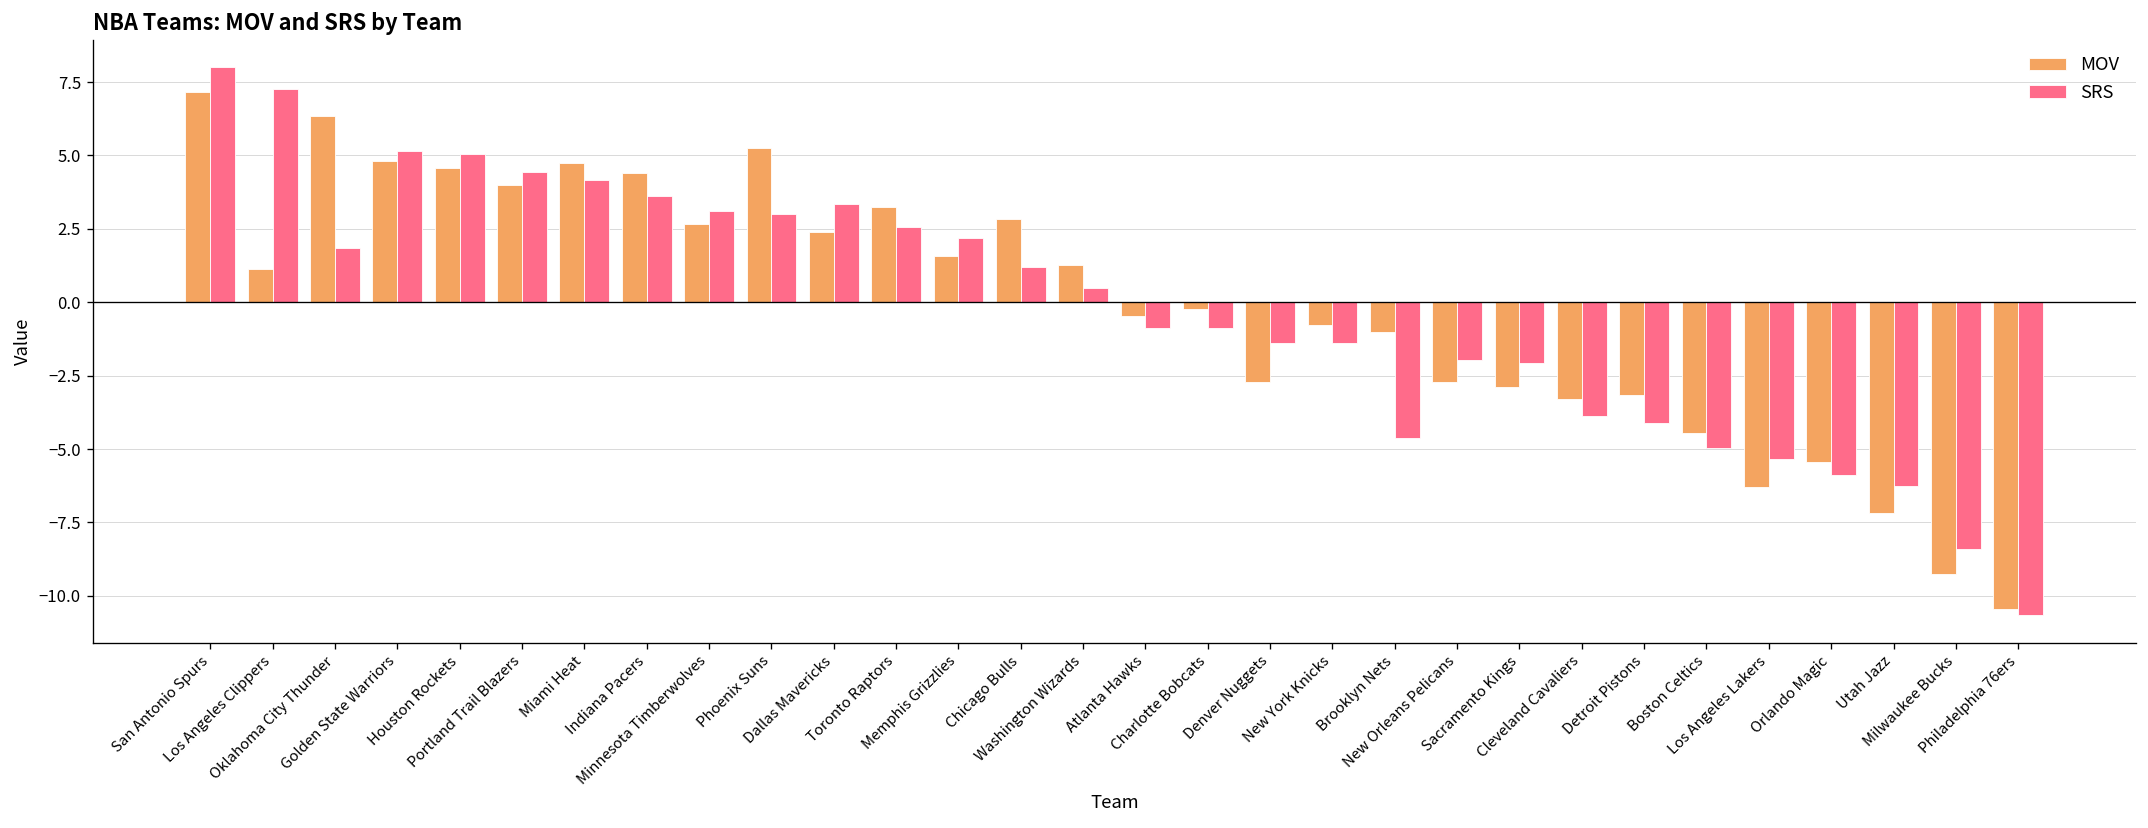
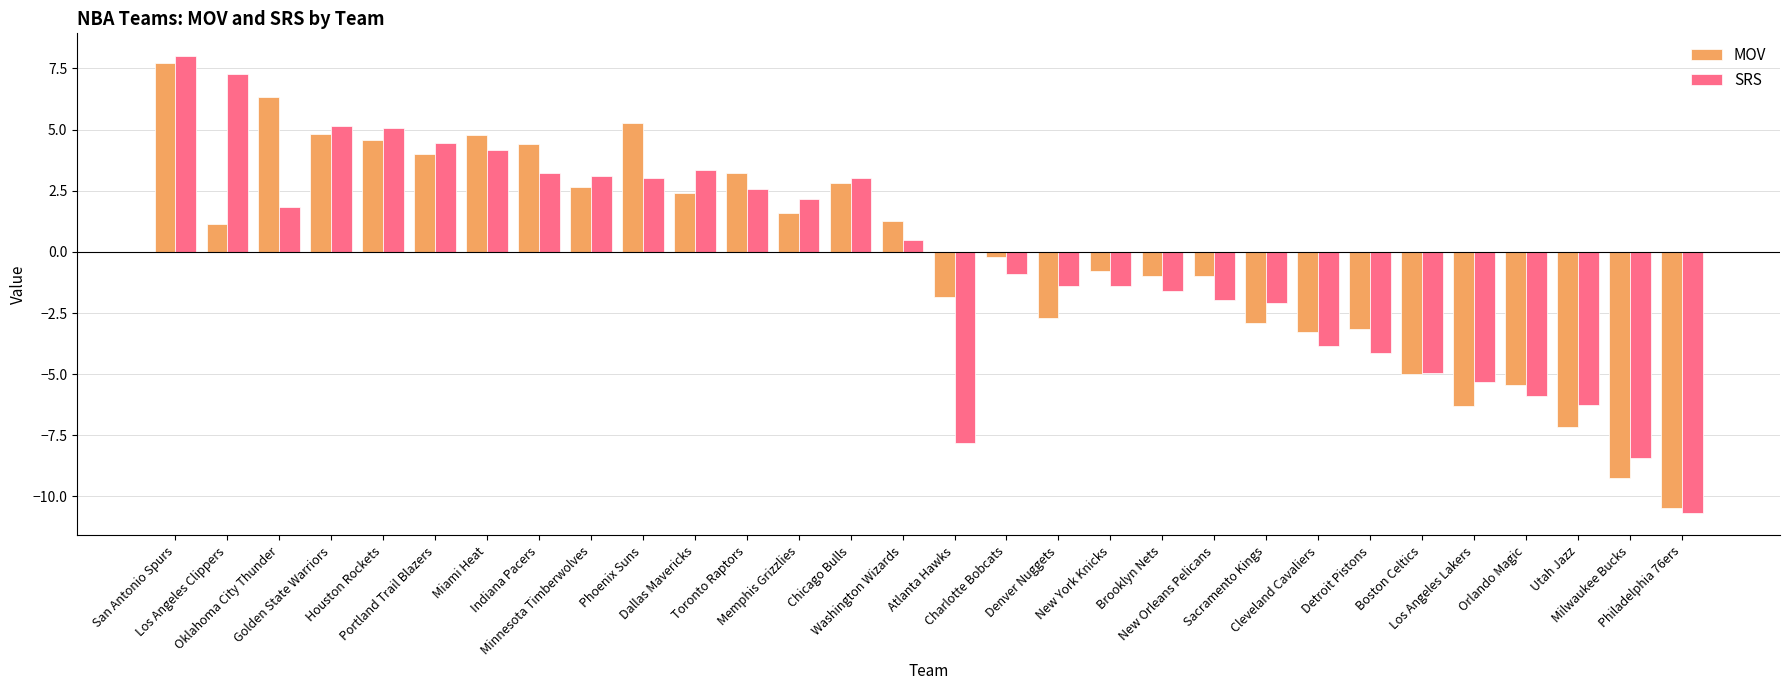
MOV, San Antonio Spurs: 7.2 -> 7.7
SRS, Indiana Pacers: 3.6 -> 3.2
SRS, Chicago Bulls: 1.2 -> 3.0
MOV, Atlanta Hawks: -0.5 -> -1.9
SRS, Atlanta Hawks: -0.9 -> -7.8
SRS, Brooklyn Nets: -4.6 -> -1.6
MOV, New Orleans Pelicans: -2.7 -> -1.0
MOV, Boston Celtics: -4.5 -> -5.0
